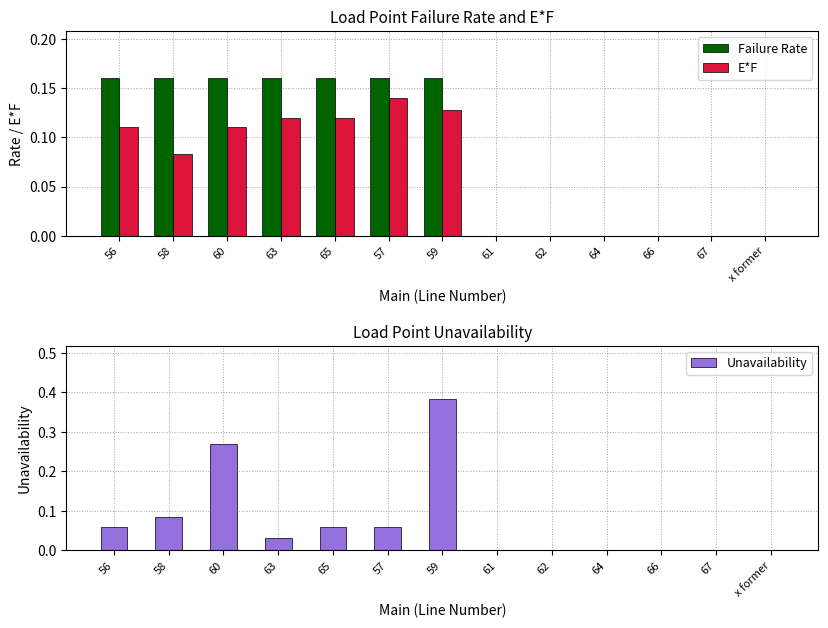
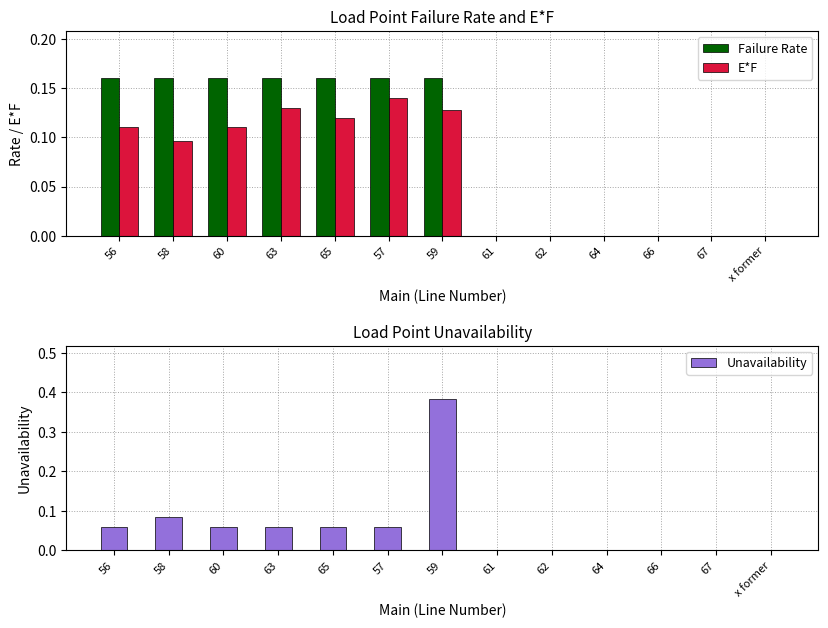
Load Point Failure Rate and E*F, E*F, 58: 0.08 -> 0.10
Load Point Failure Rate and E*F, E*F, 63: 0.12 -> 0.13
Load Point Unavailability, 60: 0.27 -> 0.06
Load Point Unavailability, 63: 0.03 -> 0.06
